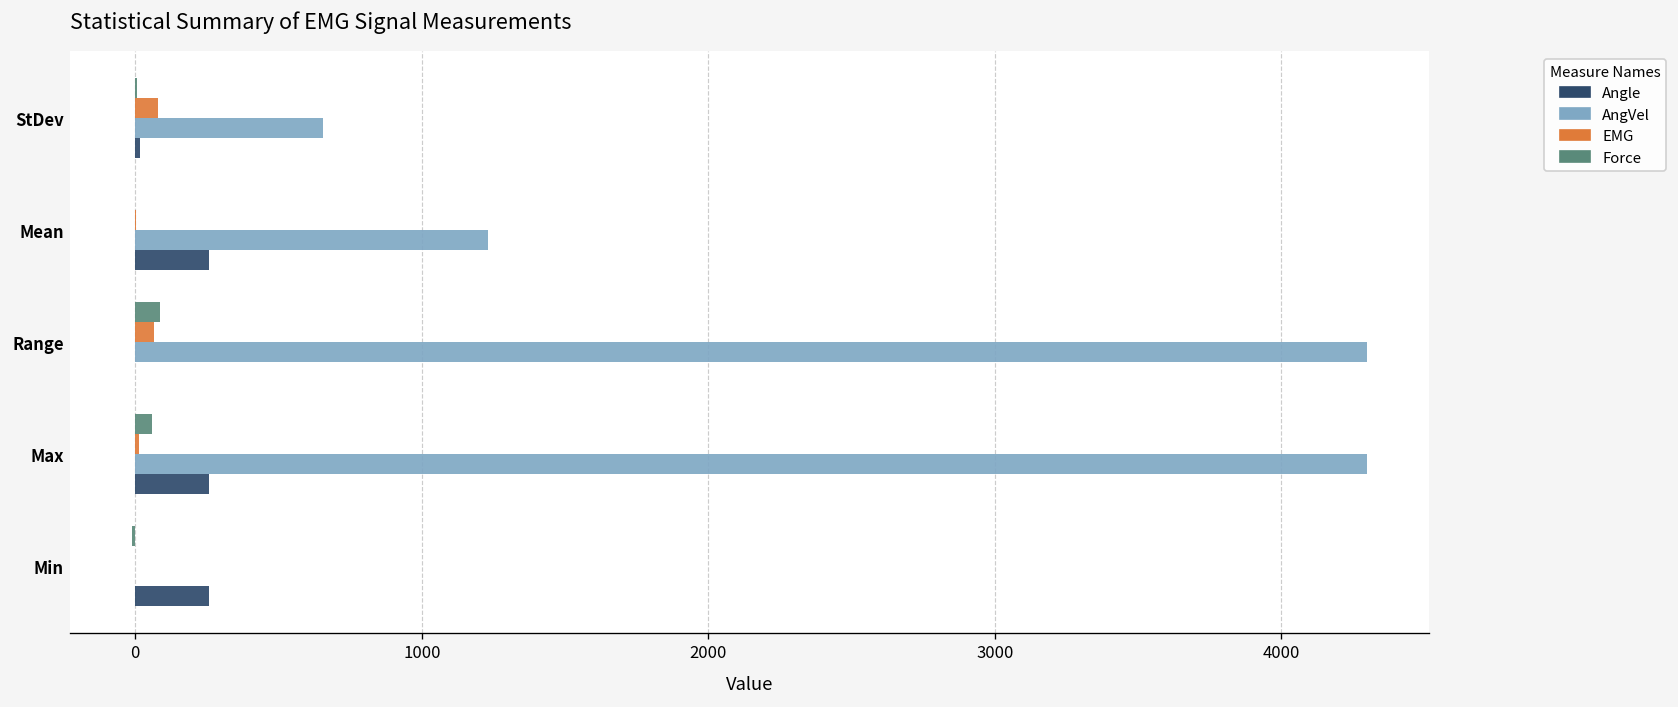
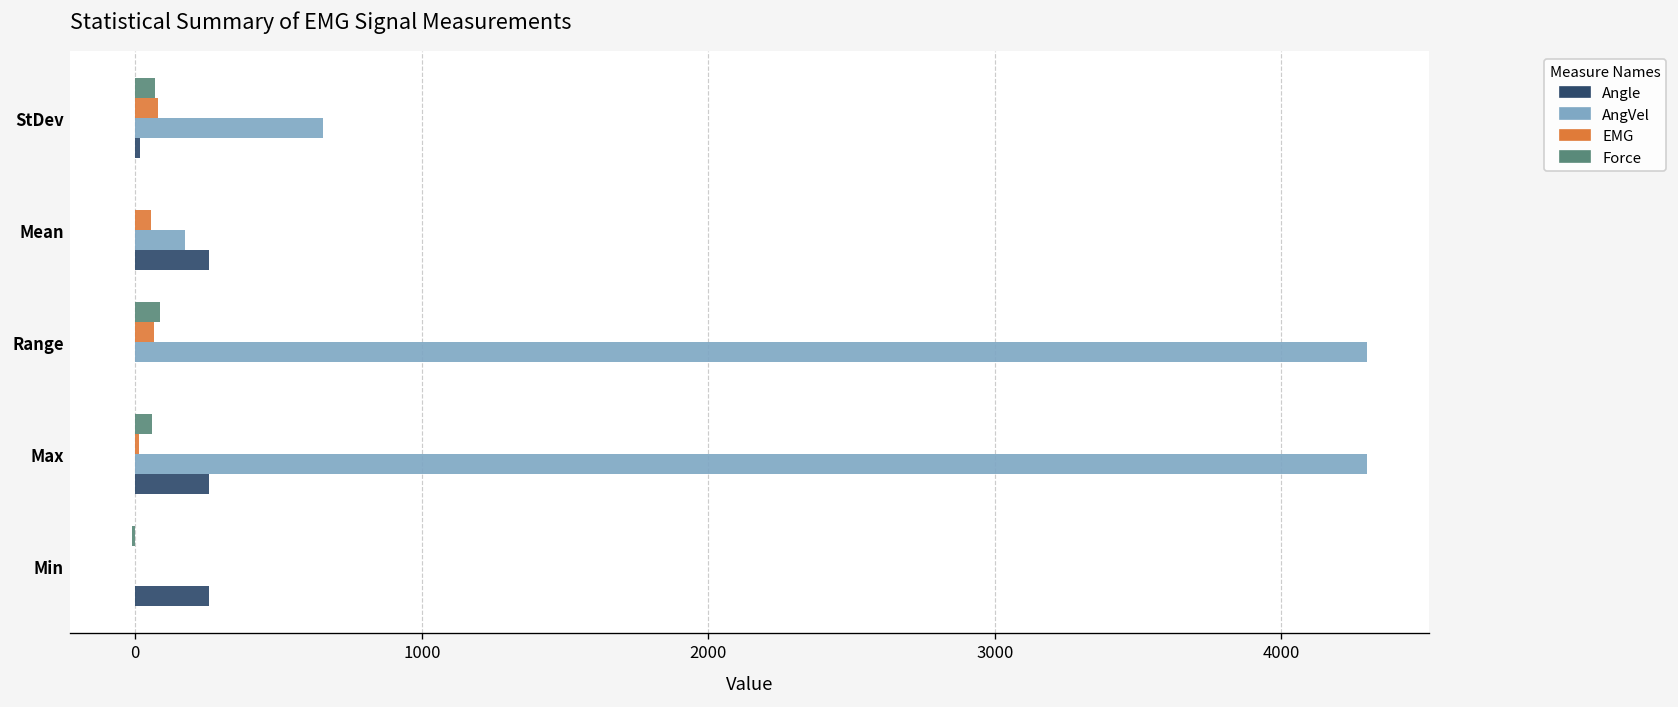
Force, StDev: 10 -> 70
EMG, Mean: 0 -> 60
AngVel, Mean: 1230 -> 180
